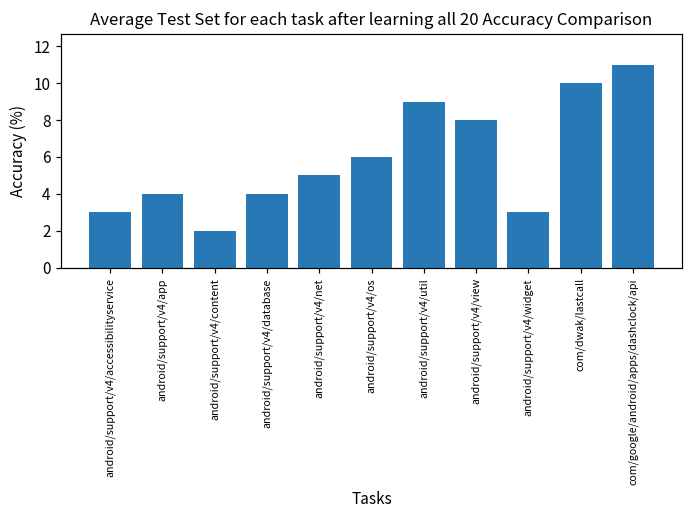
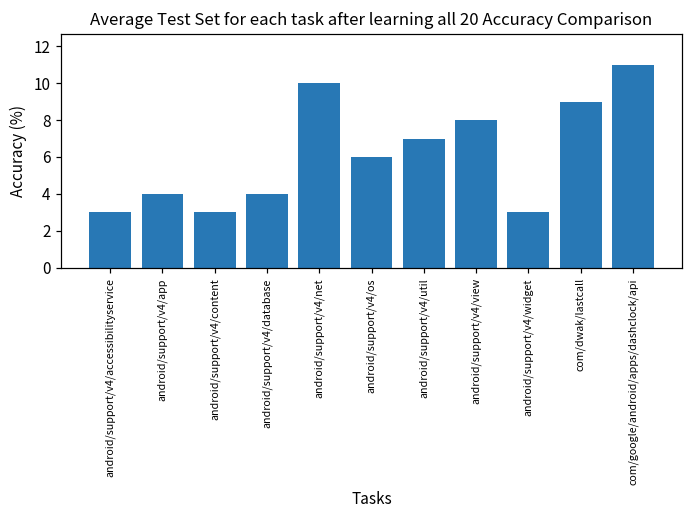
android/support/v4/content: 2 -> 3
android/support/v4/net: 5 -> 10
android/support/v4/util: 9 -> 7
com/dwak/lastcall: 10 -> 9
